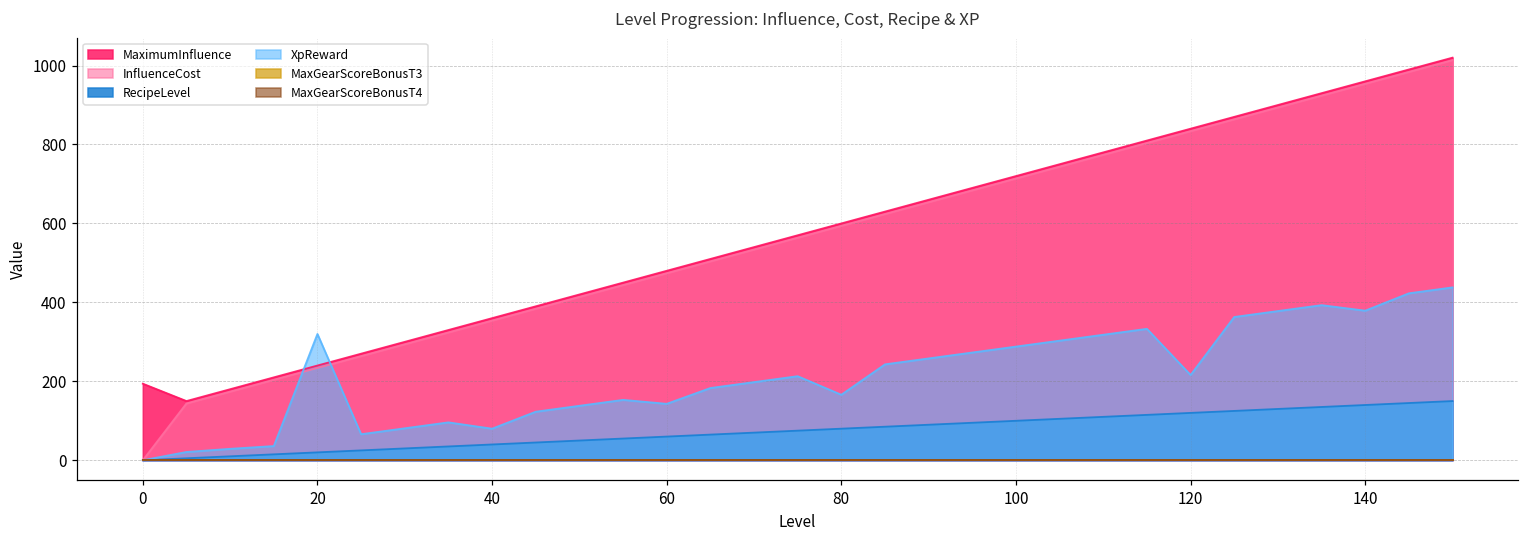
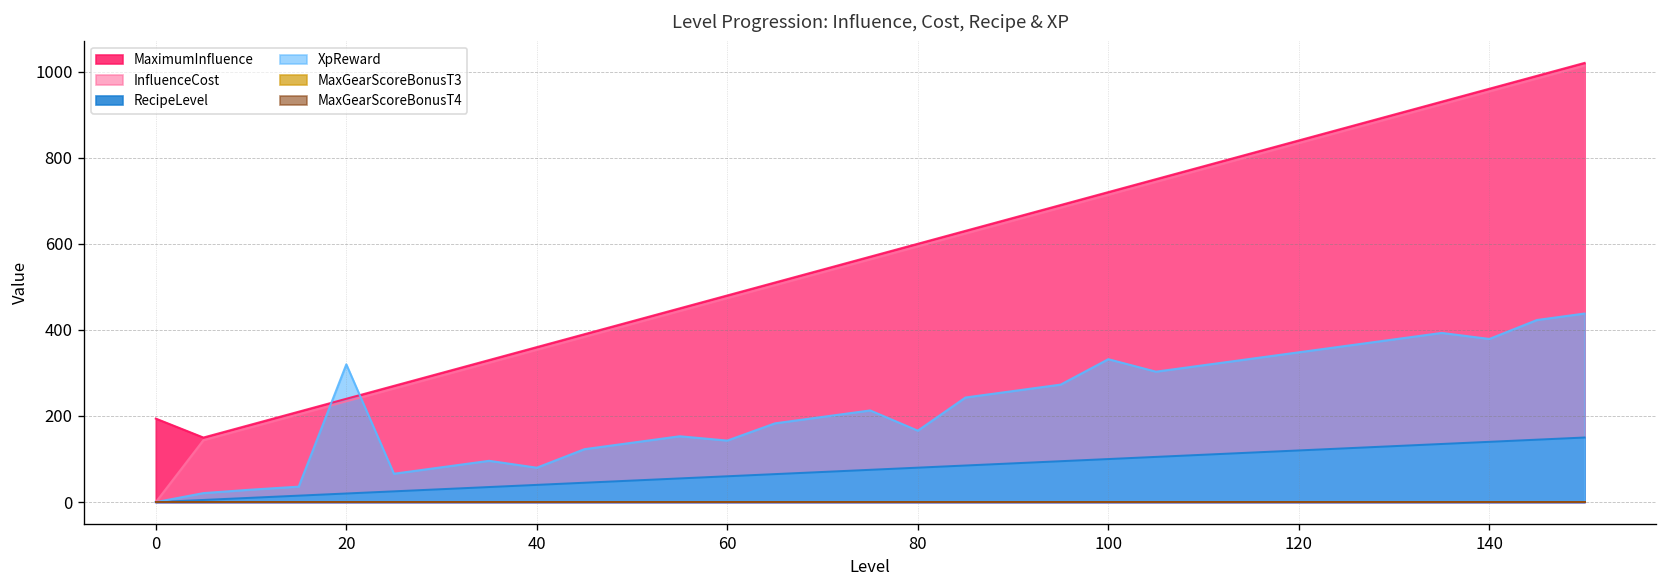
XpReward, 100: 290 -> 330
XpReward, 120: 220 -> 350
